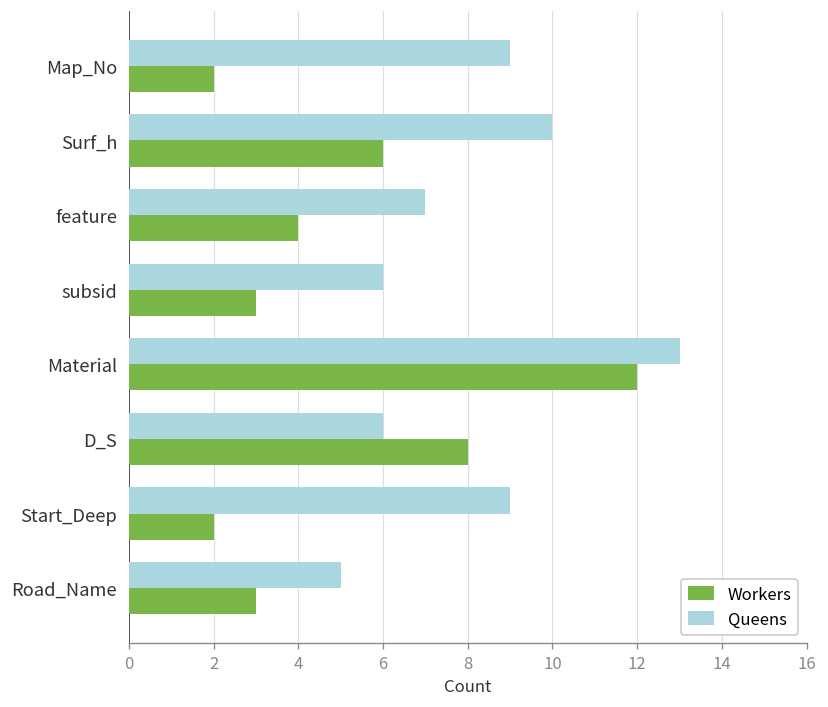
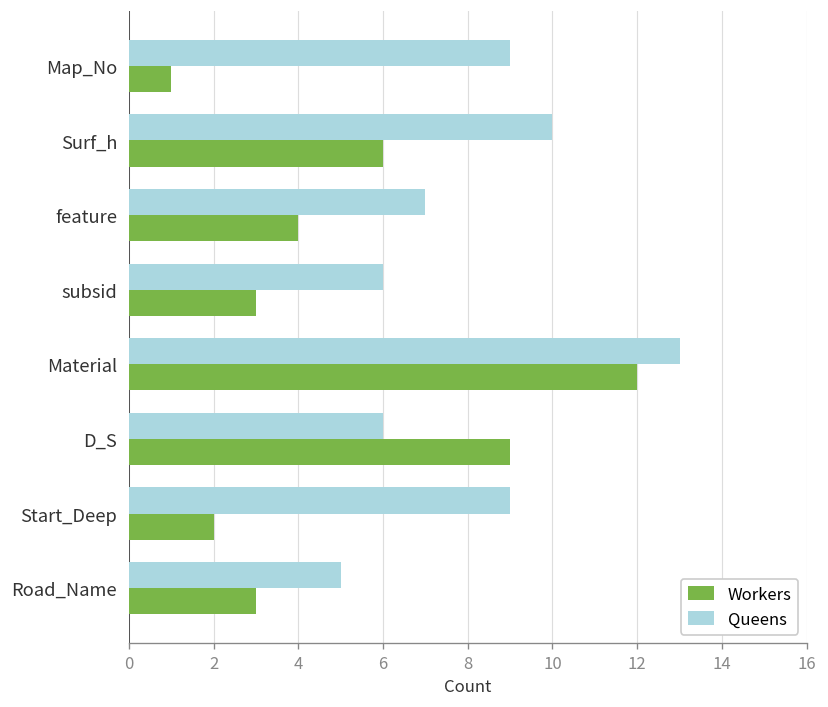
Workers, Map_No: 2 -> 1
Workers, D_S: 8 -> 9
